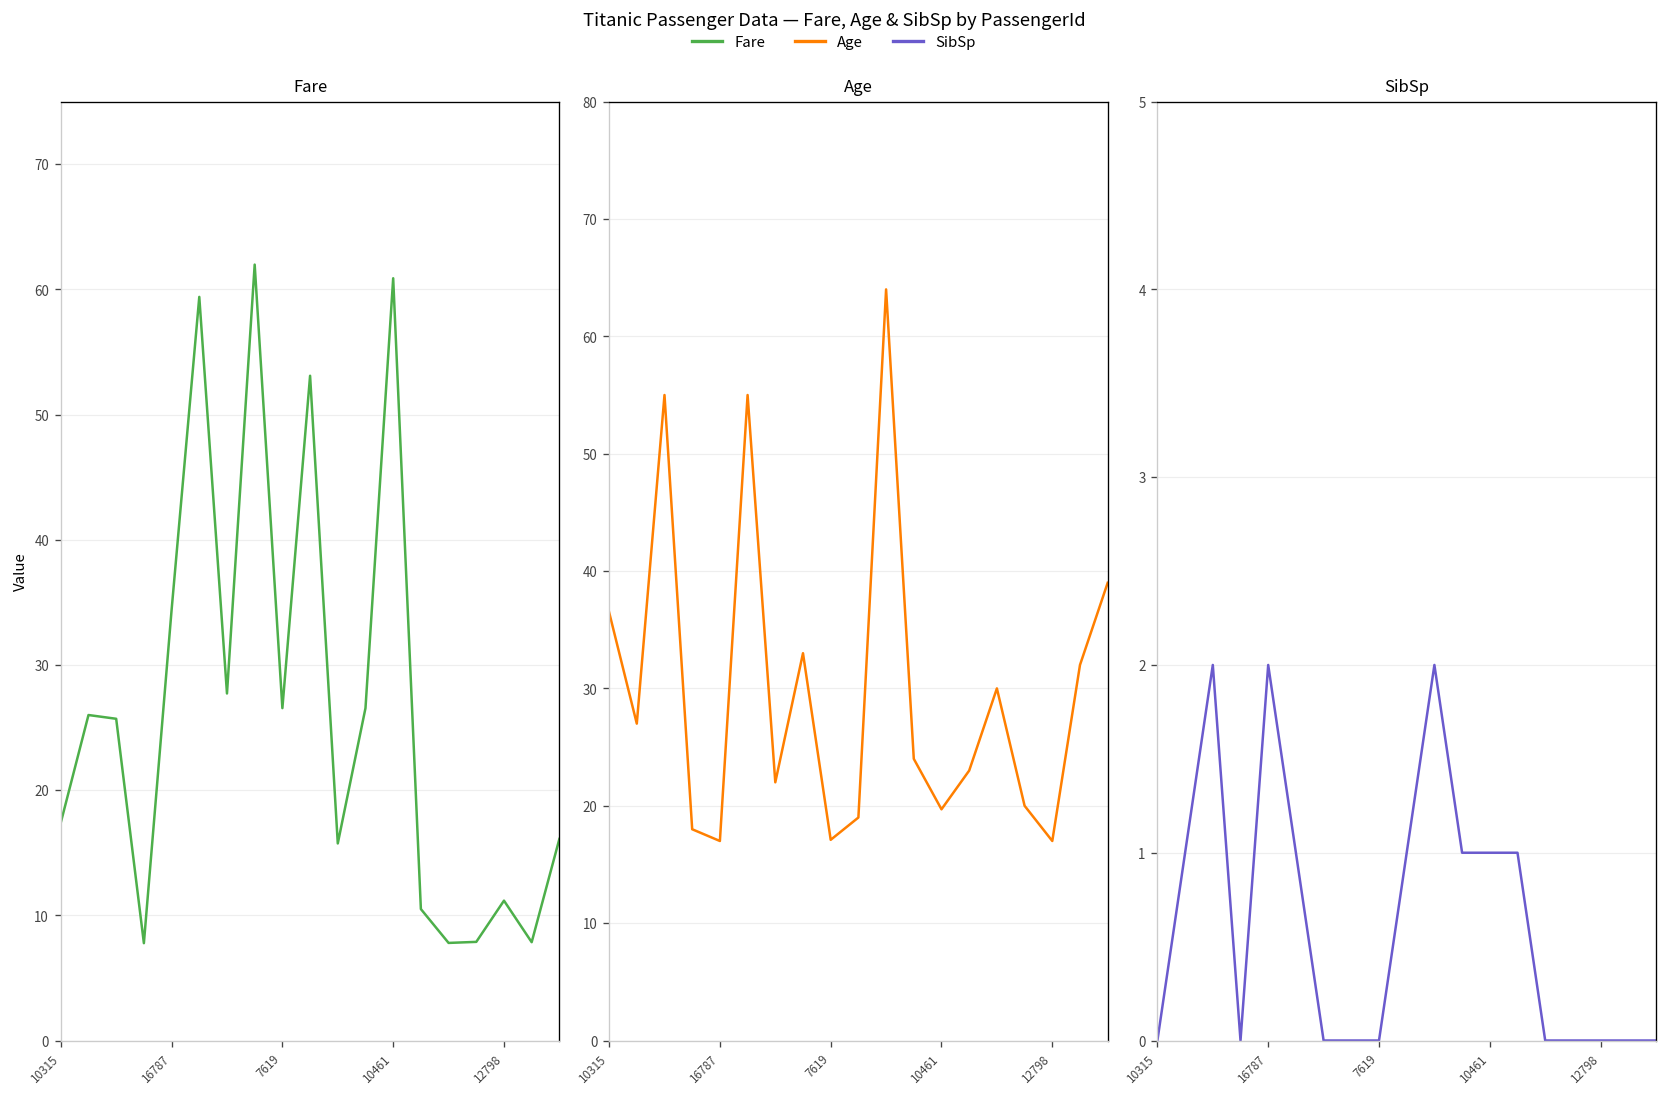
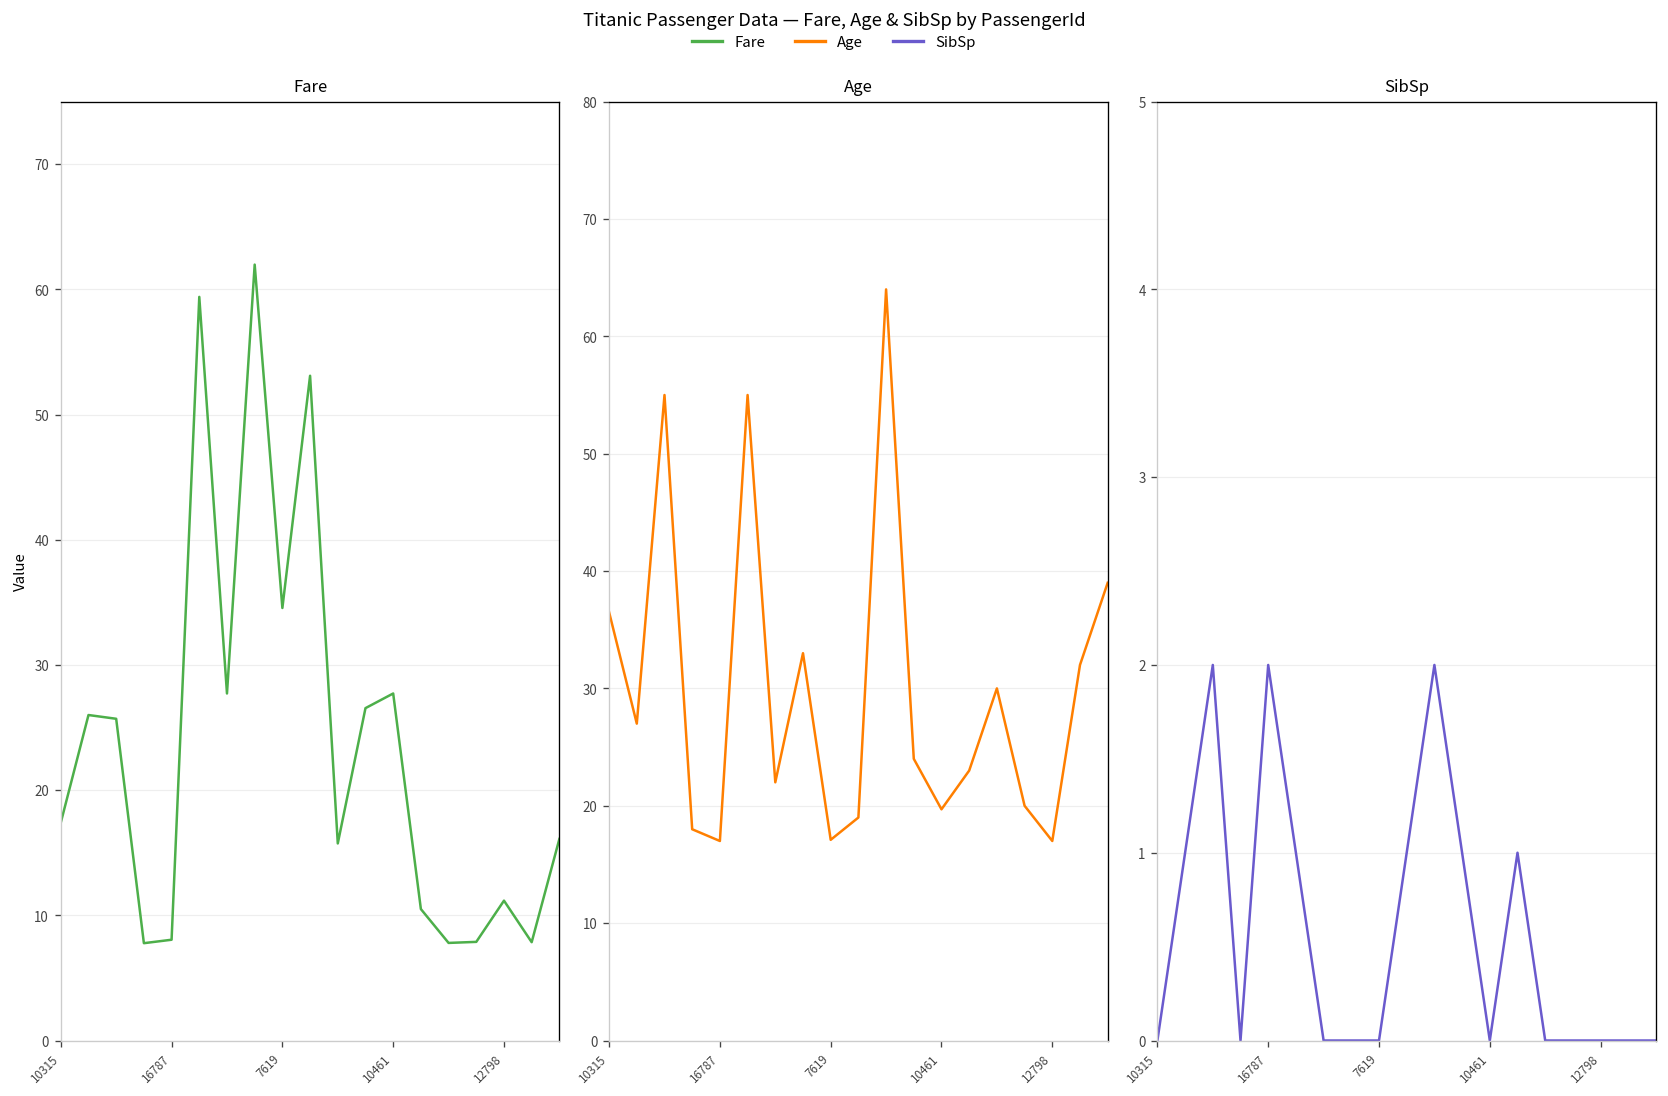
Fare, 16787: 34.4 -> 8.1
Fare, 7619: 26.6 -> 34.6
Fare, 10461: 60.9 -> 27.7
SibSp, 10461: 1 -> 0
